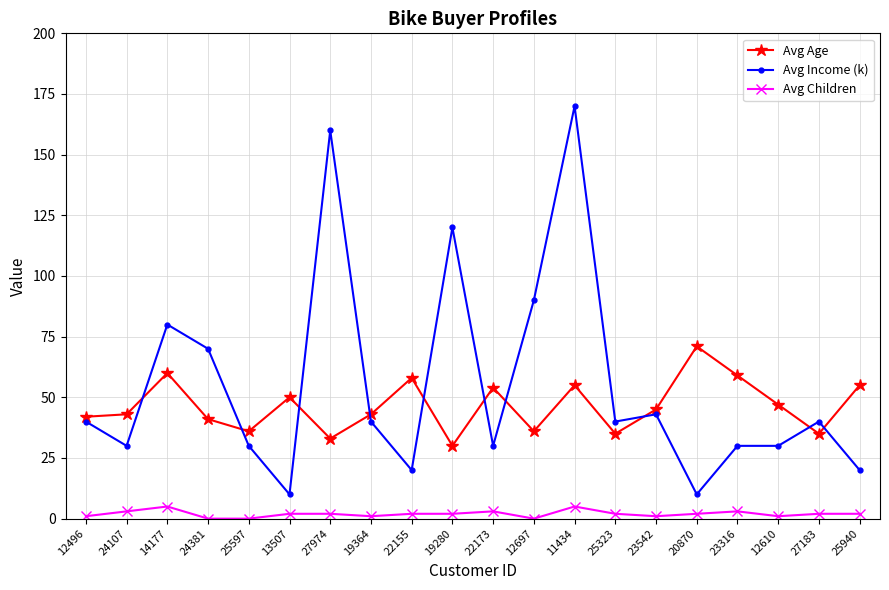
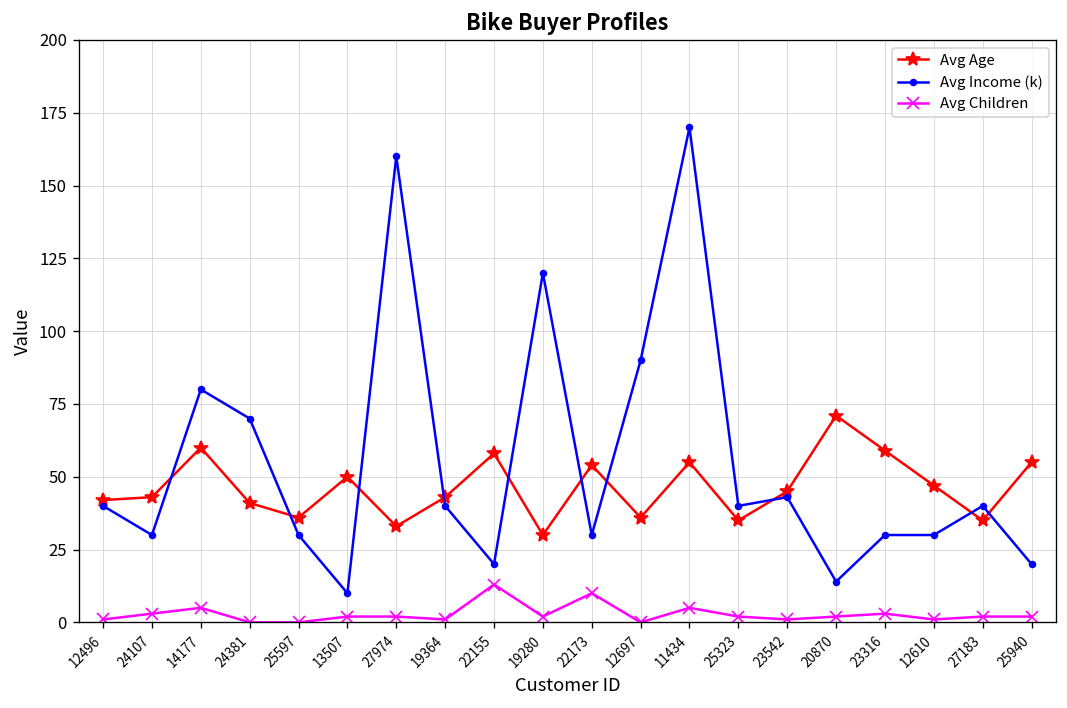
Avg Children, 22155: 2 -> 13
Avg Children, 22173: 3 -> 10
Avg Income (k), 20870: 10 -> 14
